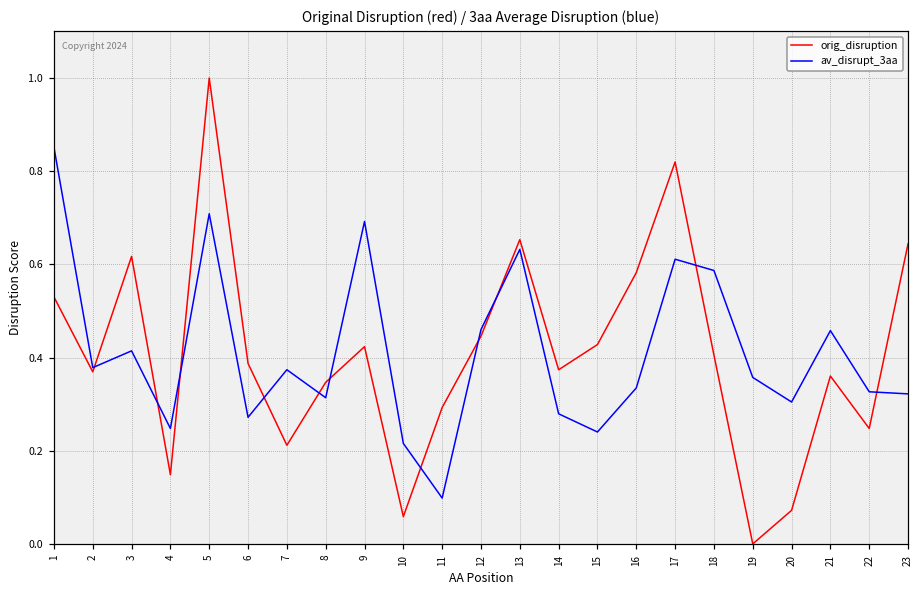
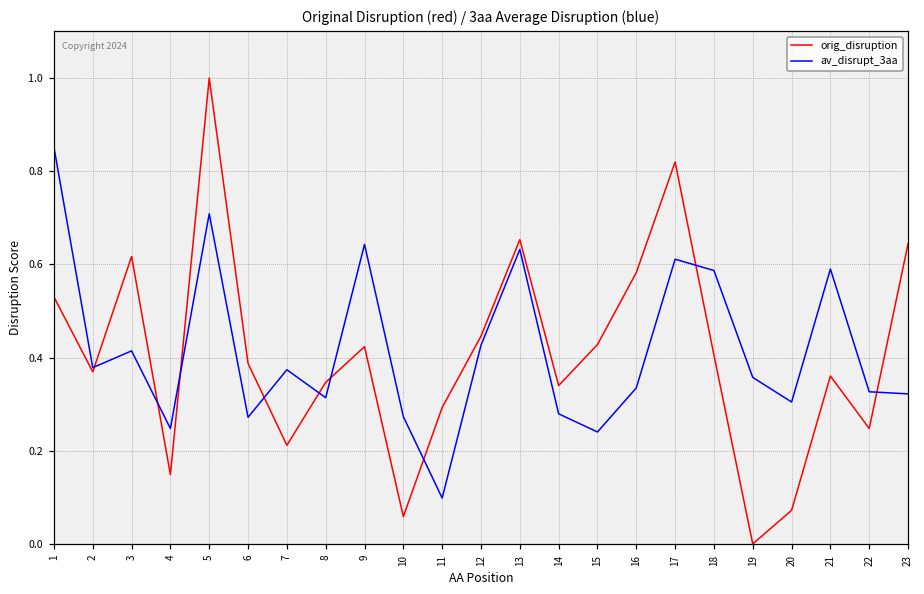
av_disrupt_3aa, 9: 0.69 -> 0.64
av_disrupt_3aa, 10: 0.22 -> 0.27
av_disrupt_3aa, 12: 0.46 -> 0.43
orig_disruption, 14: 0.37 -> 0.34
av_disrupt_3aa, 21: 0.46 -> 0.59
